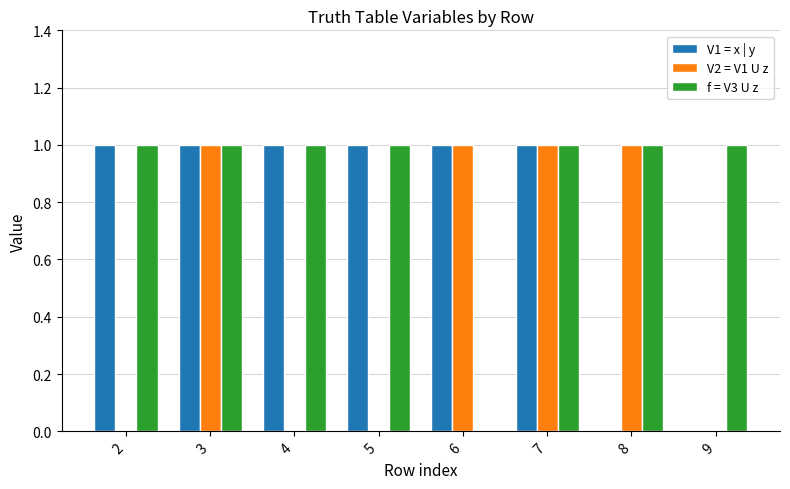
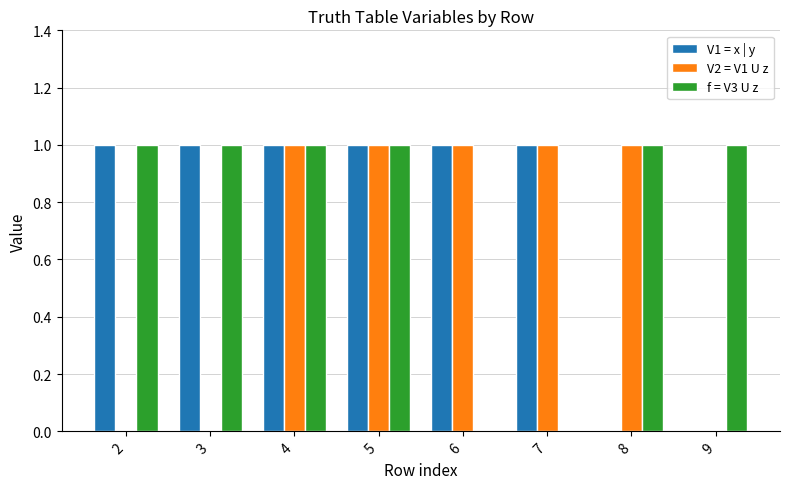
V2 = V1 U z, 3: 1 -> 0
V2 = V1 U z, 4: 0 -> 1
V2 = V1 U z, 5: 0 -> 1
f = V3 U z, 7: 1 -> 0
